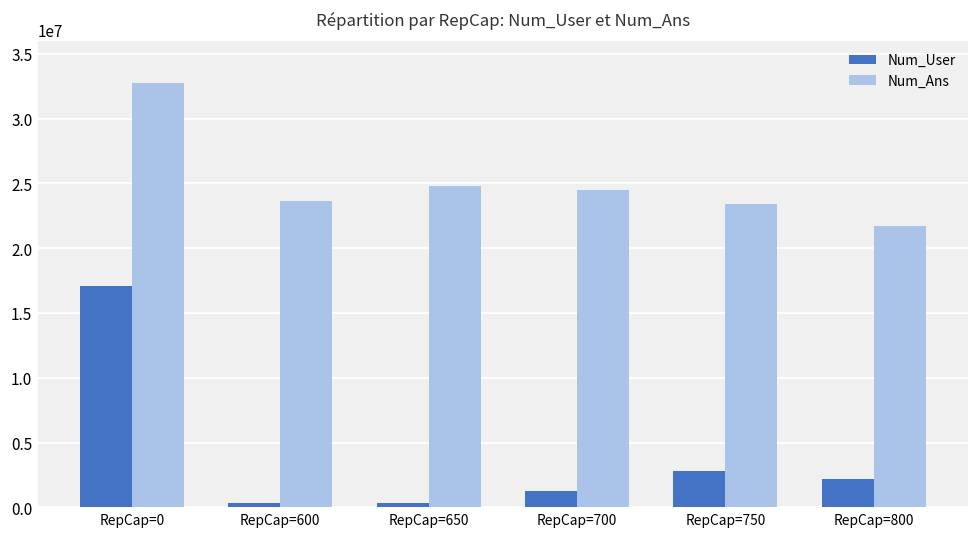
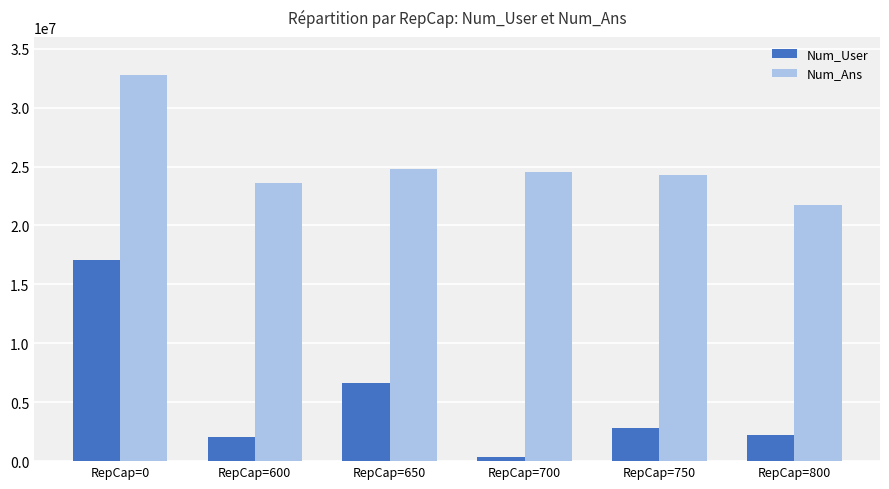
Num_User, RepCap=600: 400000 -> 2100000
Num_User, RepCap=650: 300000 -> 6700000
Num_User, RepCap=700: 1200000 -> 300000
Num_Ans, RepCap=750: 23400000 -> 24200000
